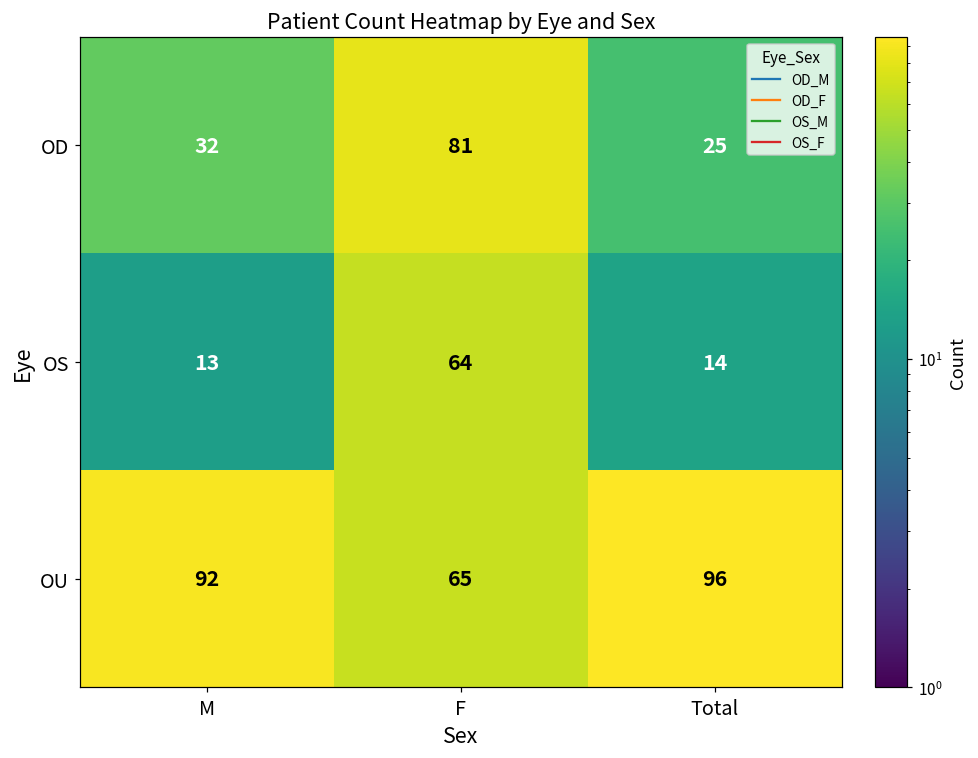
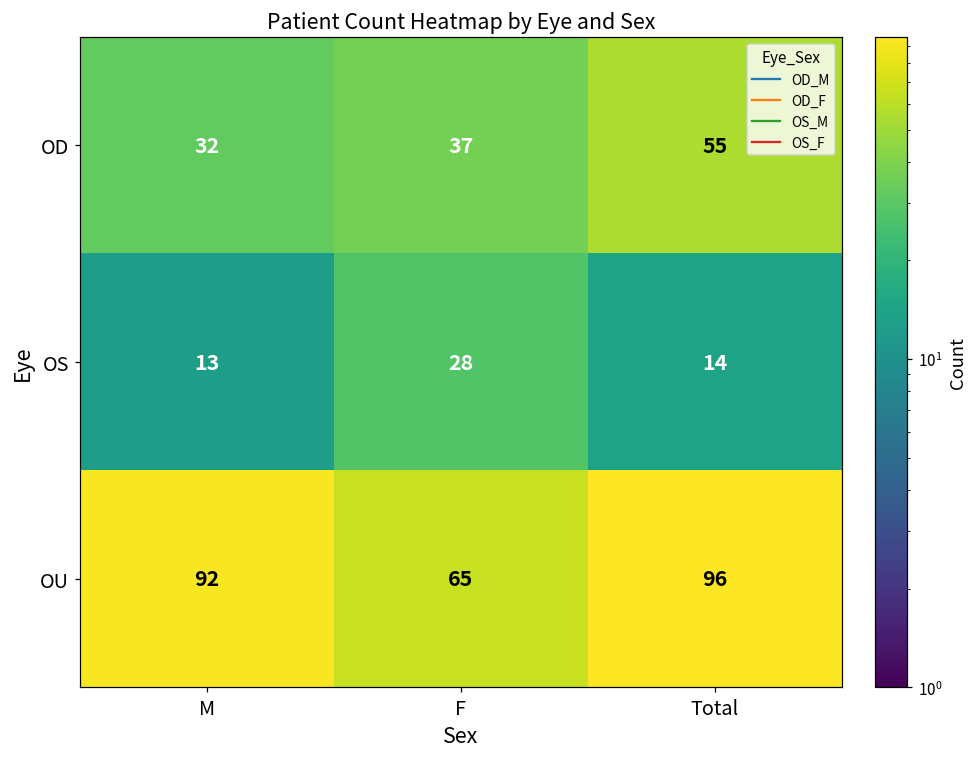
OD, F: 81 -> 37
OD, Total: 25 -> 55
OS, F: 64 -> 28
